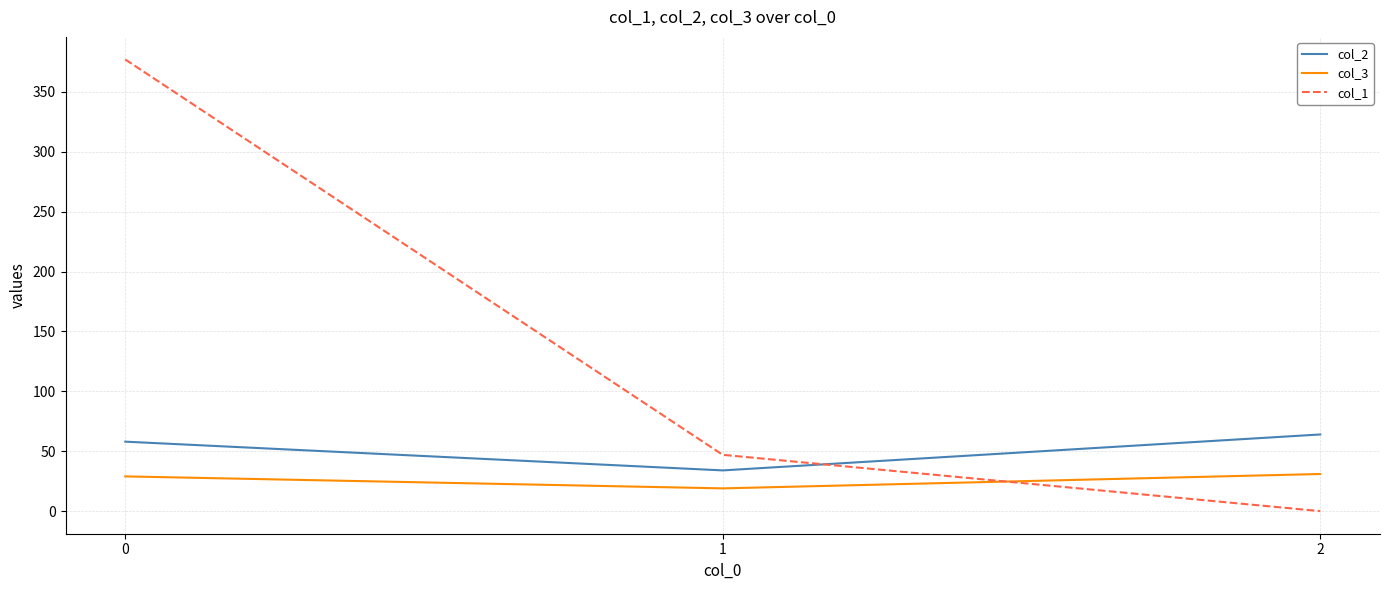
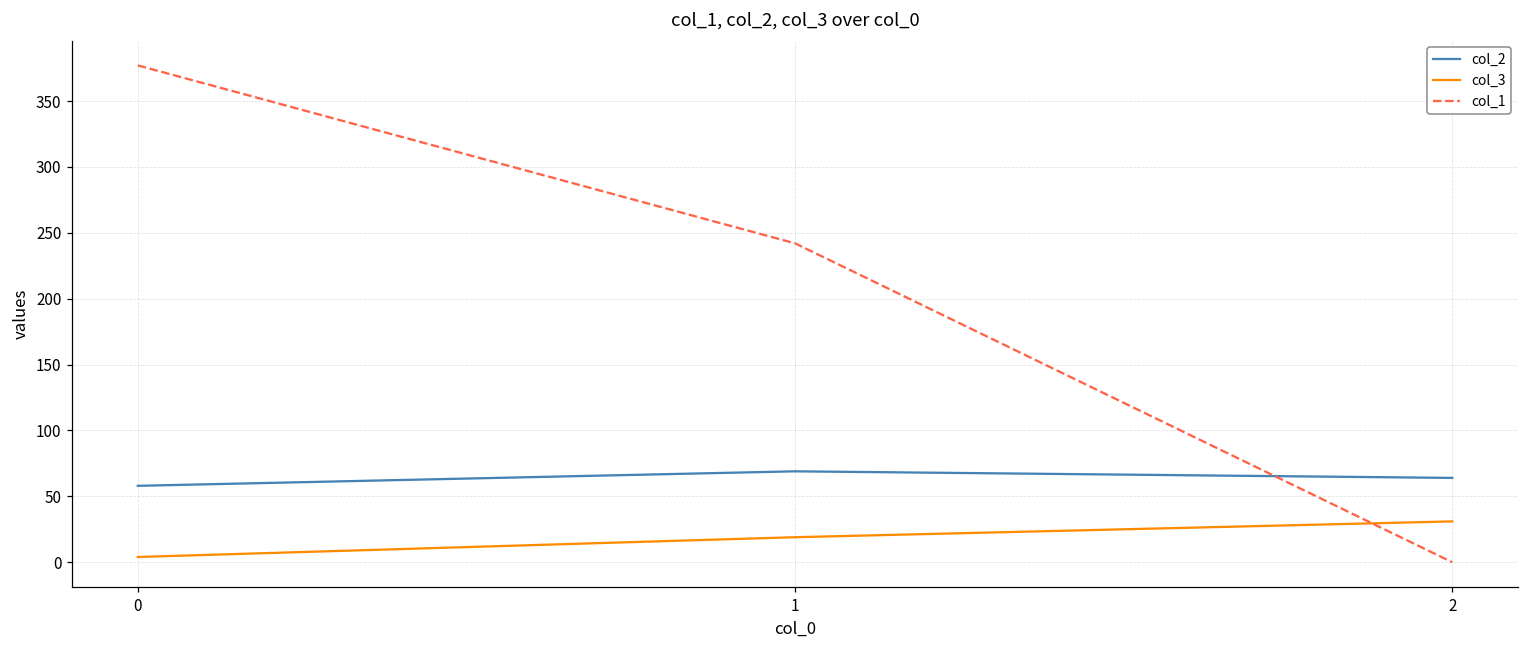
col_3, 0: 29 -> 4
col_2, 1: 34 -> 69
col_1, 1: 47 -> 242
